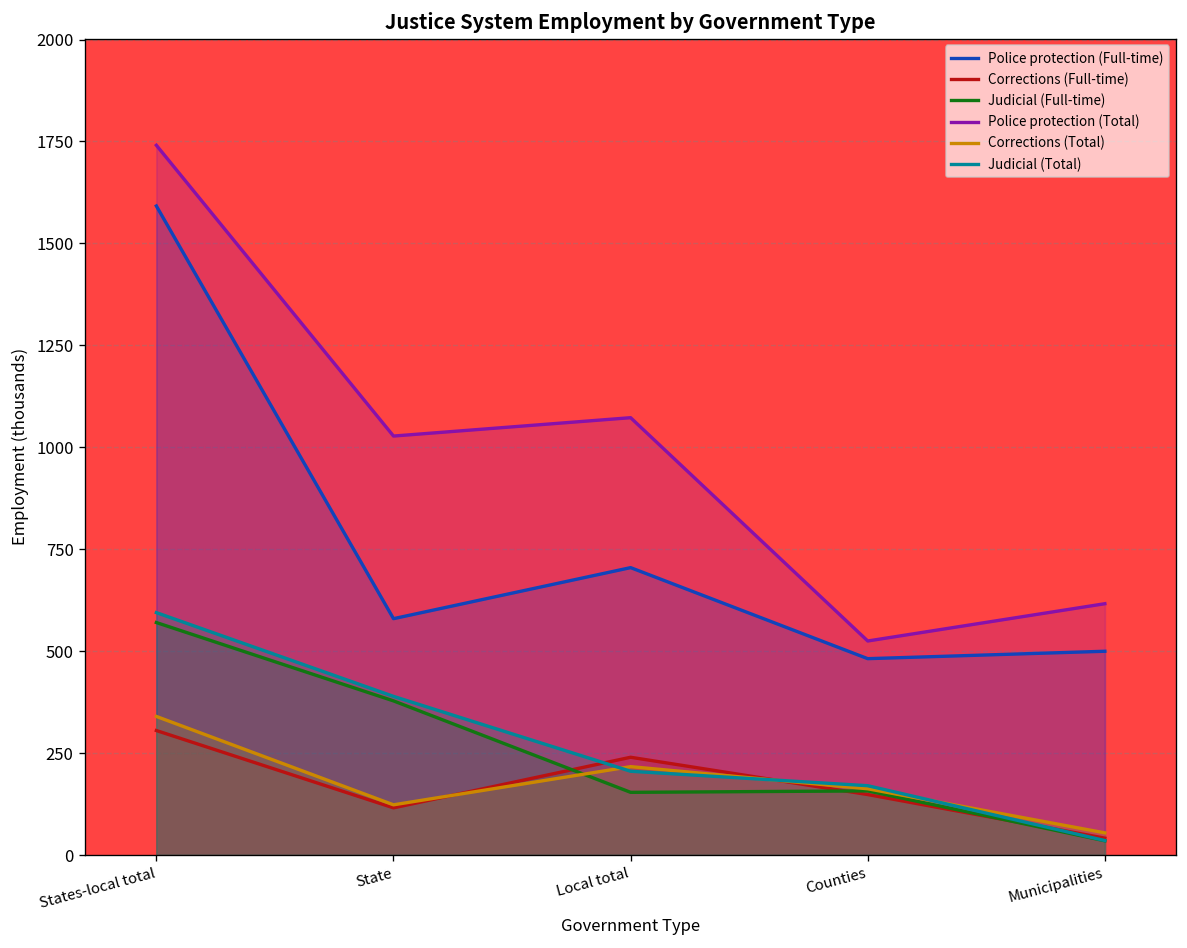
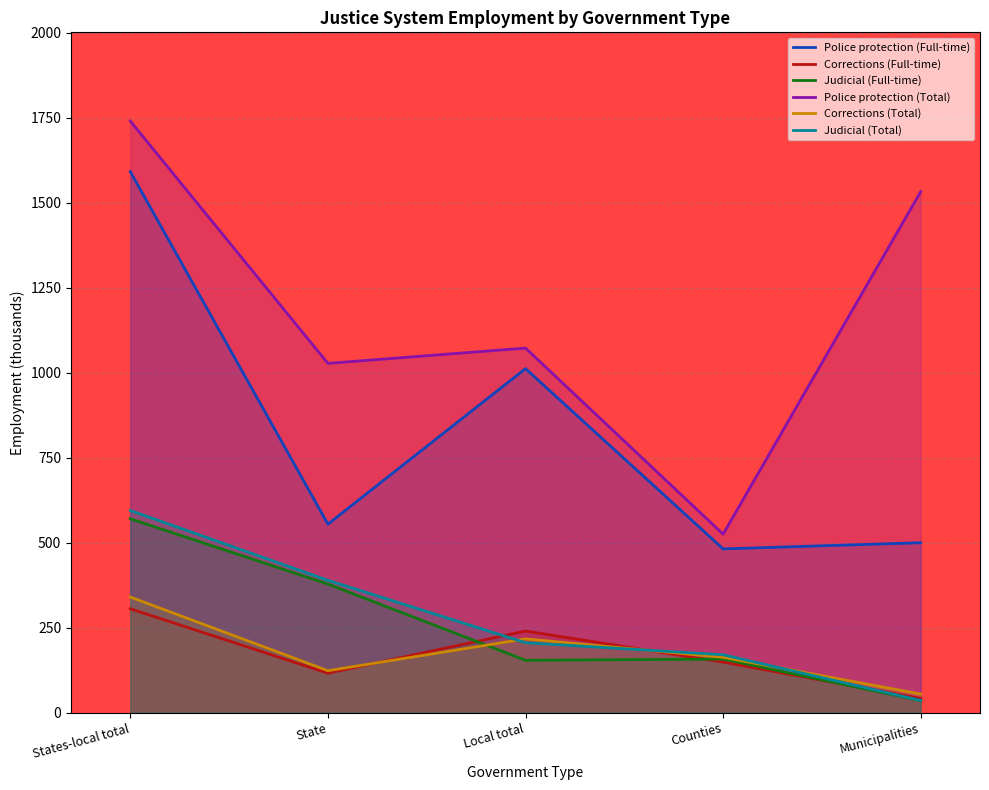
Police protection (Full-time), State: 580 -> 550
Police protection (Full-time), Local total: 700 -> 1010
Police protection (Total), Municipalities: 620 -> 1530
